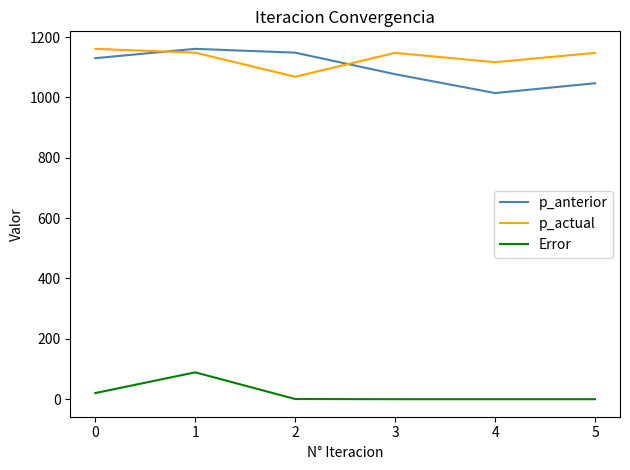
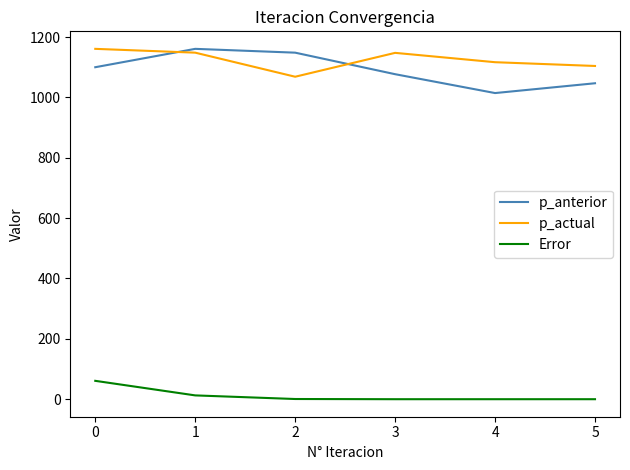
p_anterior, 0: 1130 -> 1100
Error, 0: 20 -> 60
Error, 1: 90 -> 10
p_actual, 5: 1150 -> 1100
